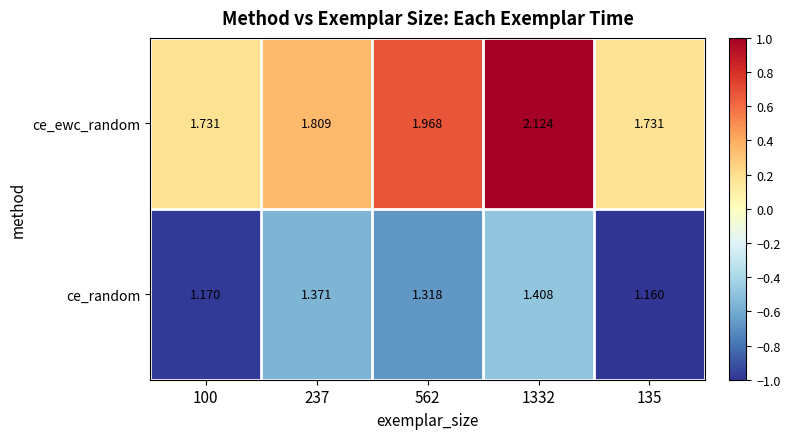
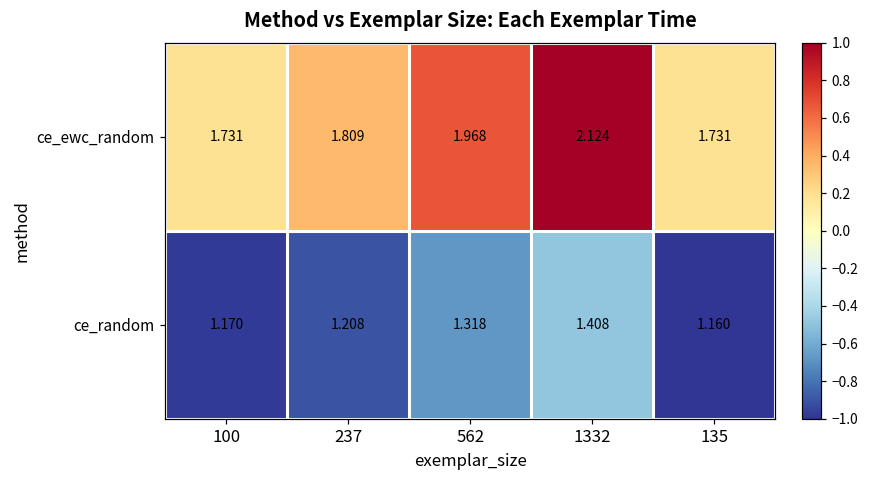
ce_random, 237: 1.371 -> 1.208
